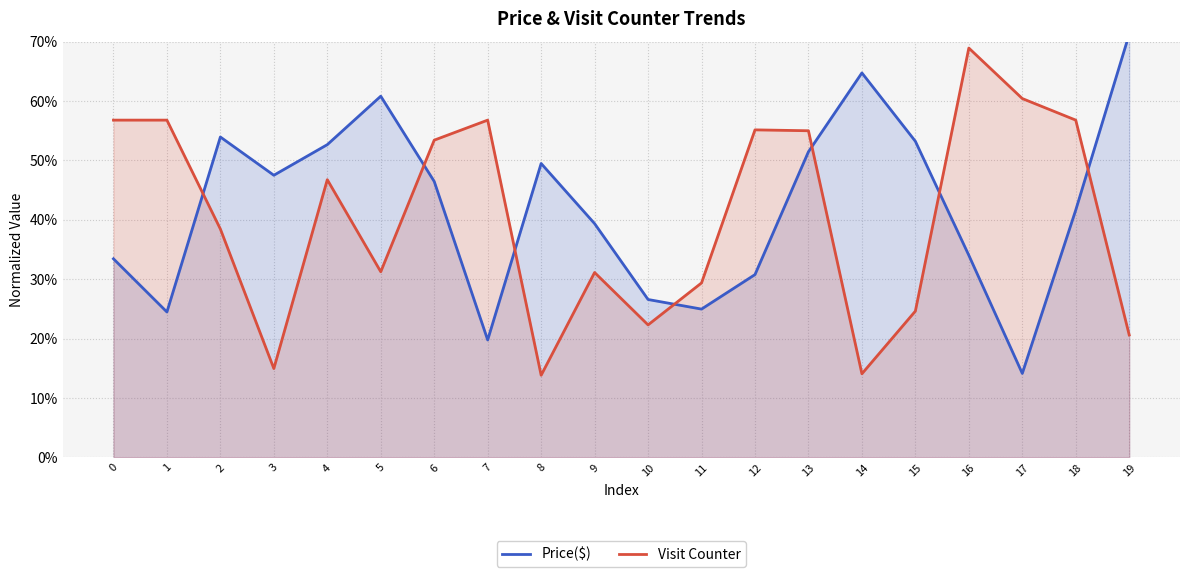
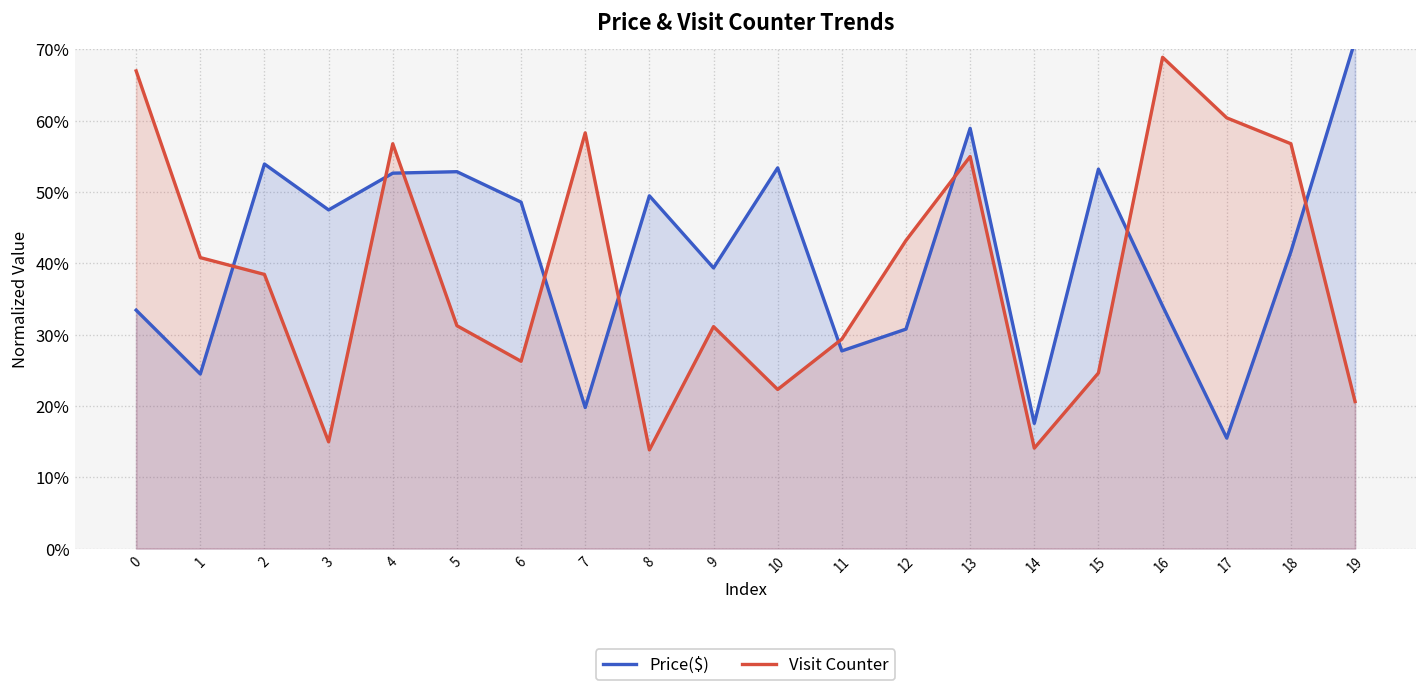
Visit Counter, 0: 57% -> 67%
Visit Counter, 1: 57% -> 41%
Visit Counter, 4: 47% -> 57%
Price($), 5: 61% -> 53%
Price($), 6: 46% -> 49%
Visit Counter, 6: 53% -> 26%
Visit Counter, 7: 57% -> 58%
Price($), 10: 27% -> 53%
Price($), 11: 25% -> 28%
Visit Counter, 12: 55% -> 43%
Price($), 13: 51% -> 59%
Price($), 14: 65% -> 18%
Price($), 17: 14% -> 15%
